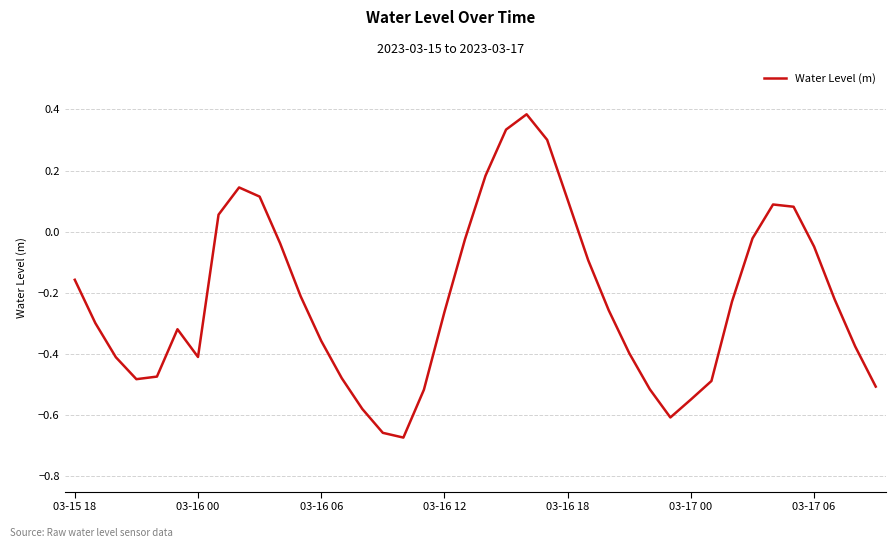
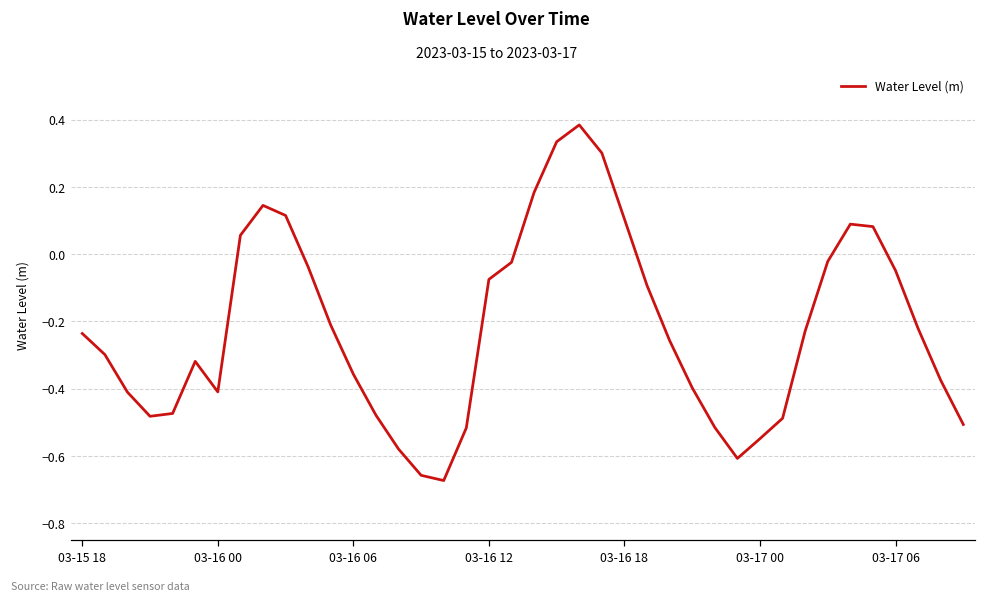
03-15 18: -0.16 -> -0.24
03-16 12: -0.26 -> -0.08
